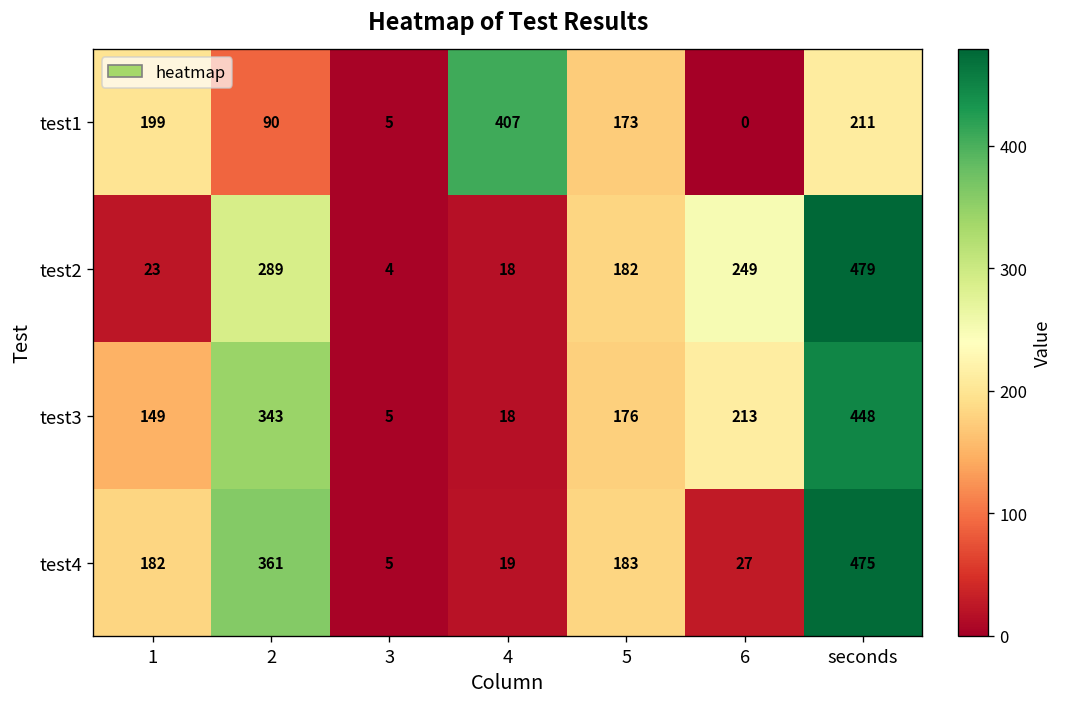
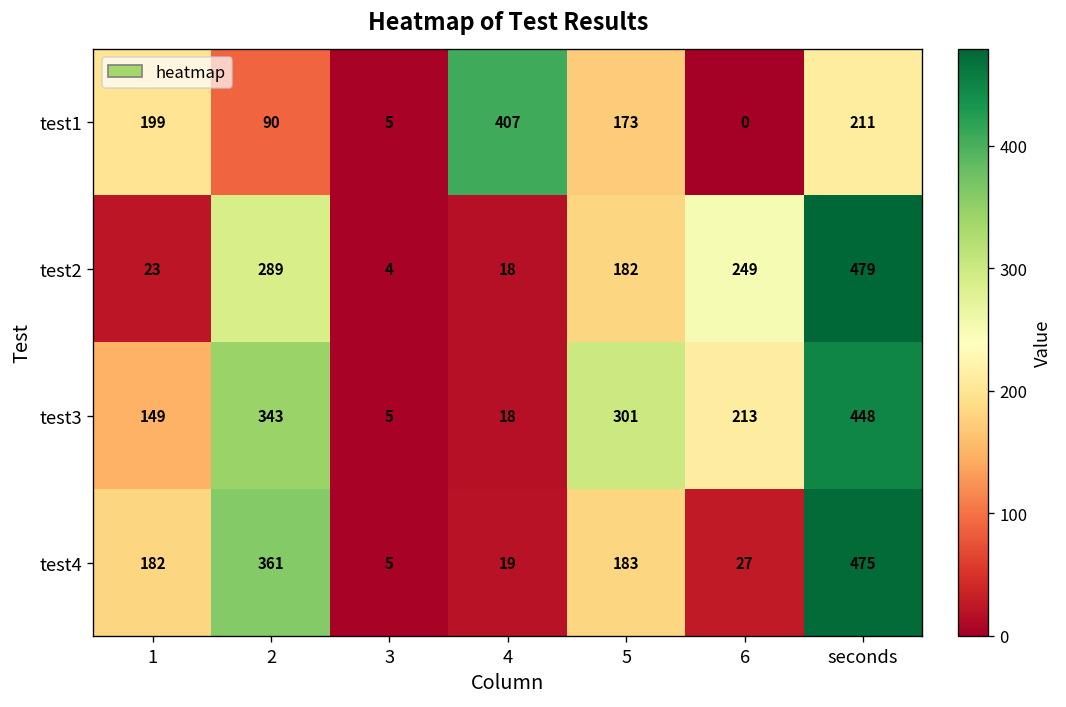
test3, 5: 176 -> 301
